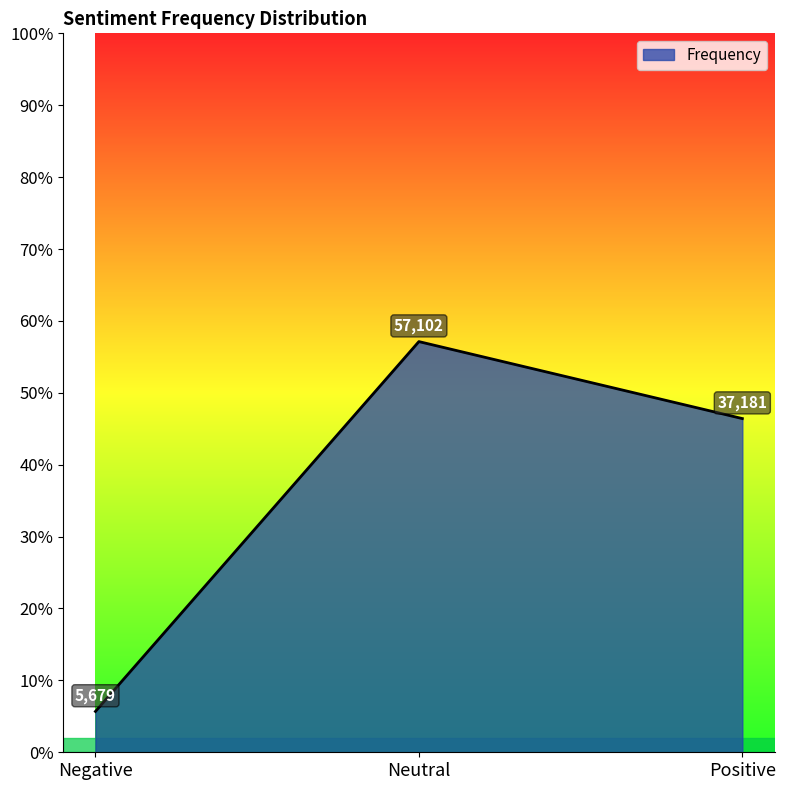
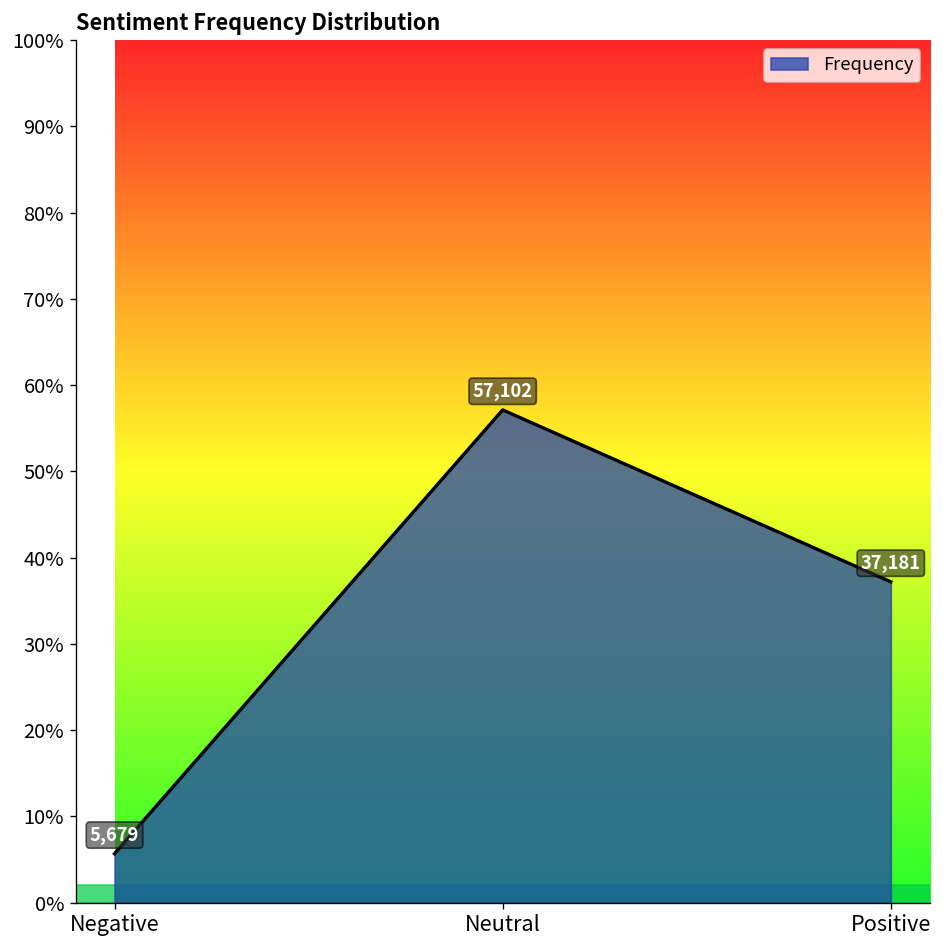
Positive: 46% -> 37%
